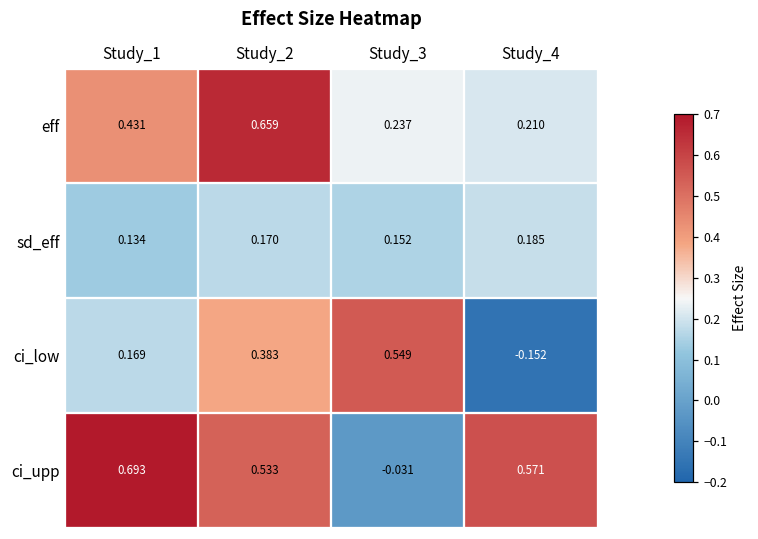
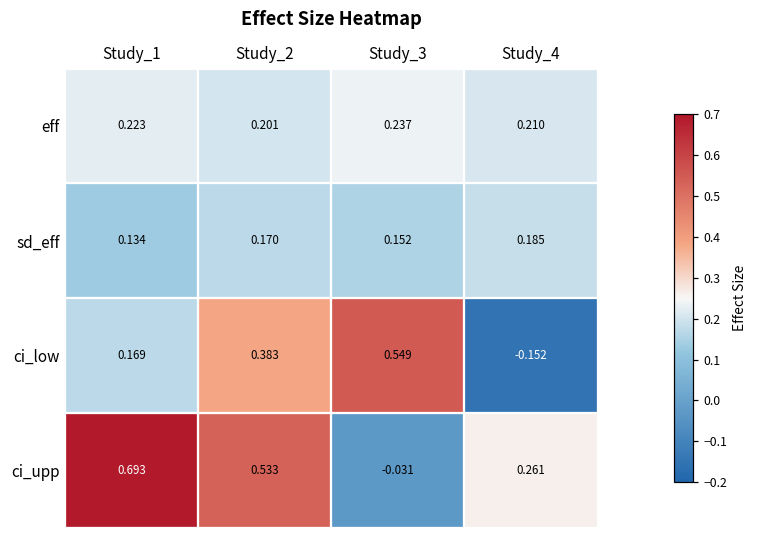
eff, Study_1: 0.431 -> 0.223
eff, Study_2: 0.659 -> 0.201
ci_upp, Study_4: 0.571 -> 0.261
